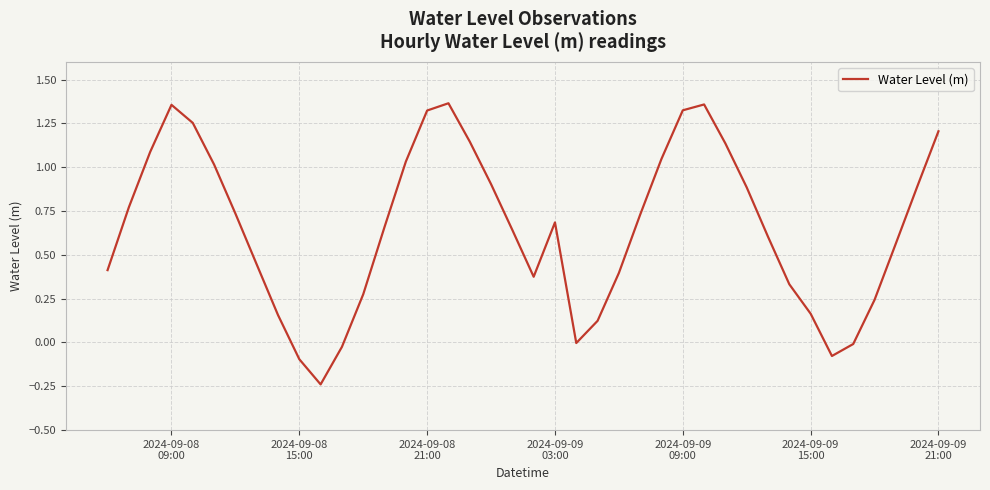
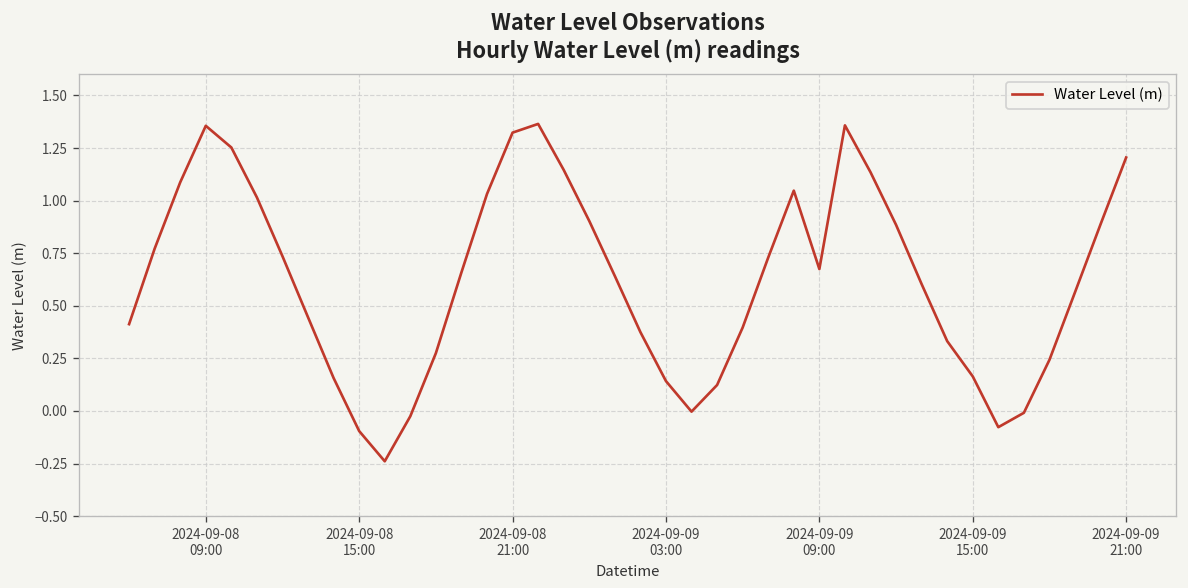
2024-09-09 03:00: 0.68 -> 0.14
2024-09-09 09:00: 1.32 -> 0.67
